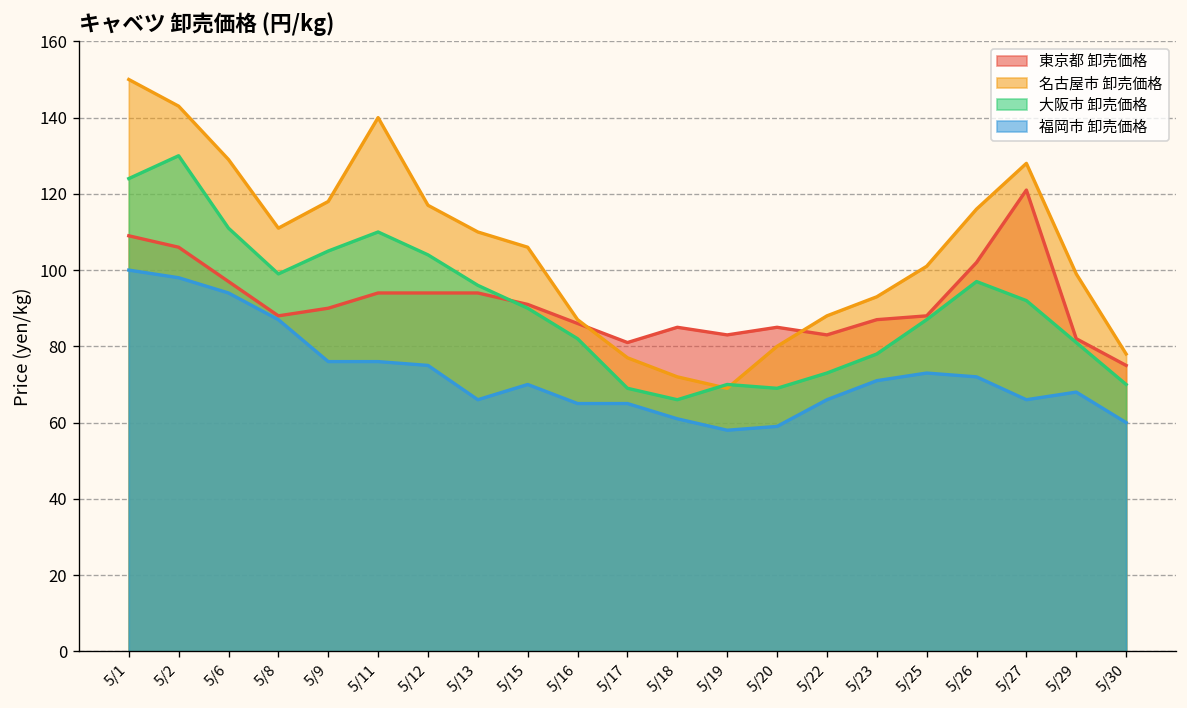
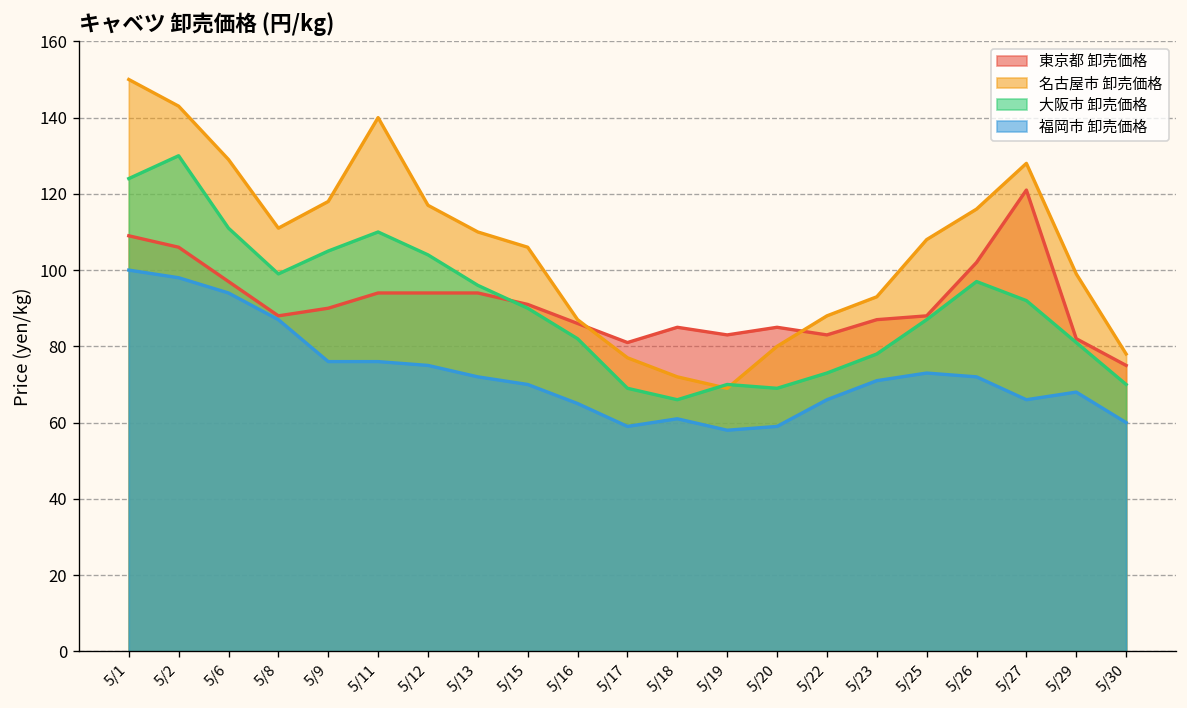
福岡市 卸売価格, 5/13: 66 -> 72
福岡市 卸売価格, 5/17: 65 -> 59
名古屋市 卸売価格, 5/25: 101 -> 108
